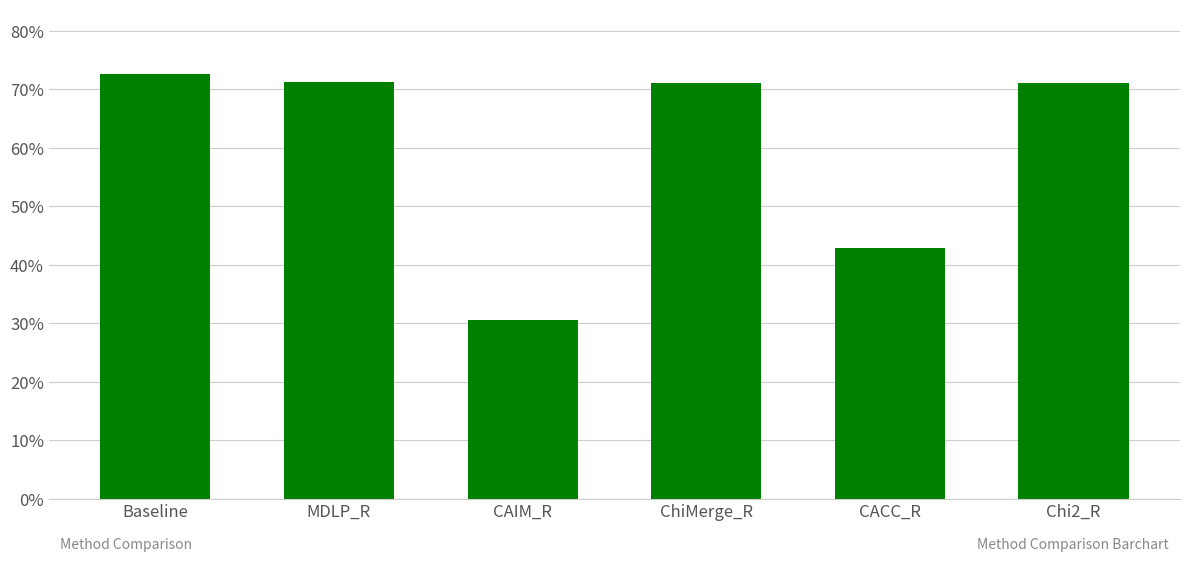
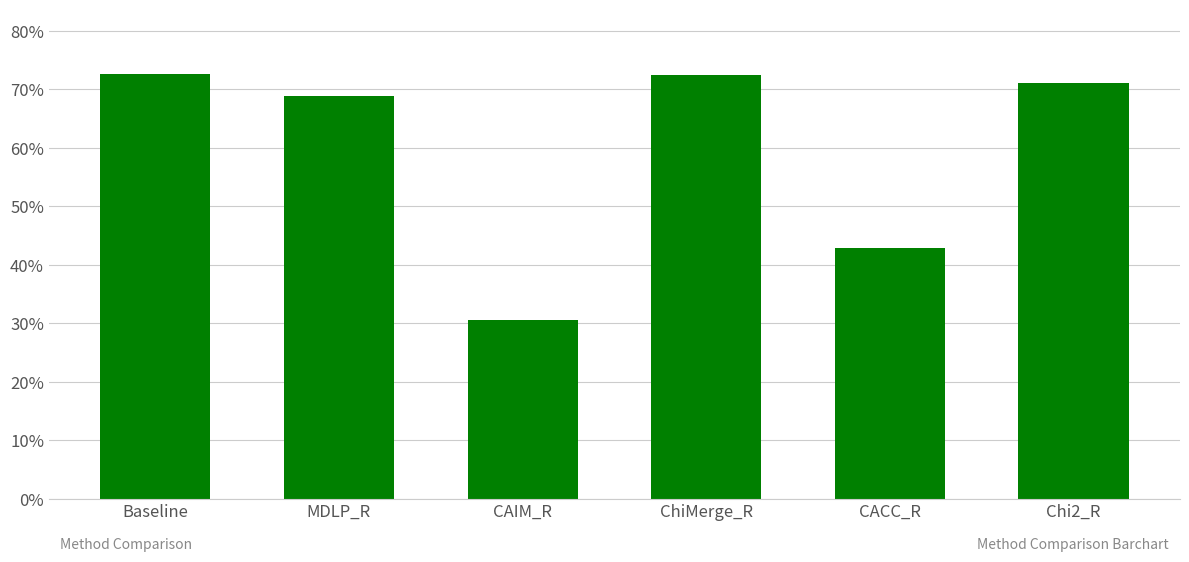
MDLP_R: 71% -> 69%
ChiMerge_R: 71% -> 72%
